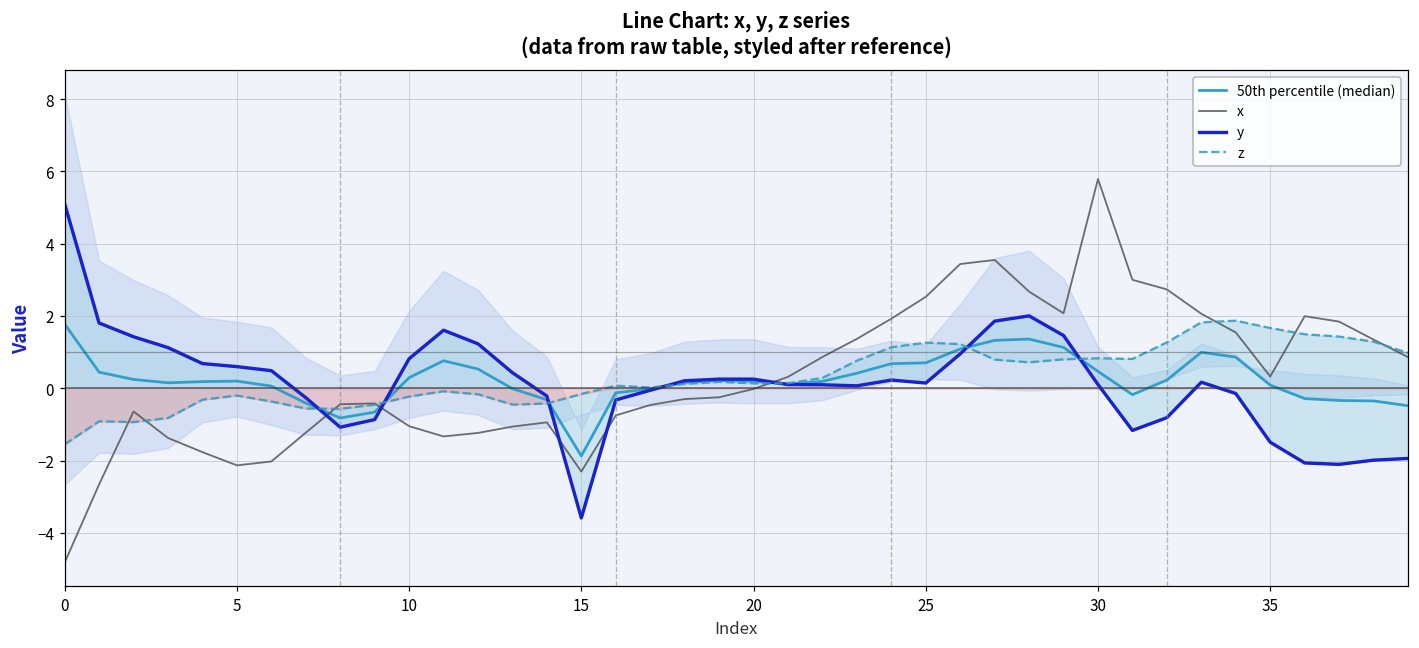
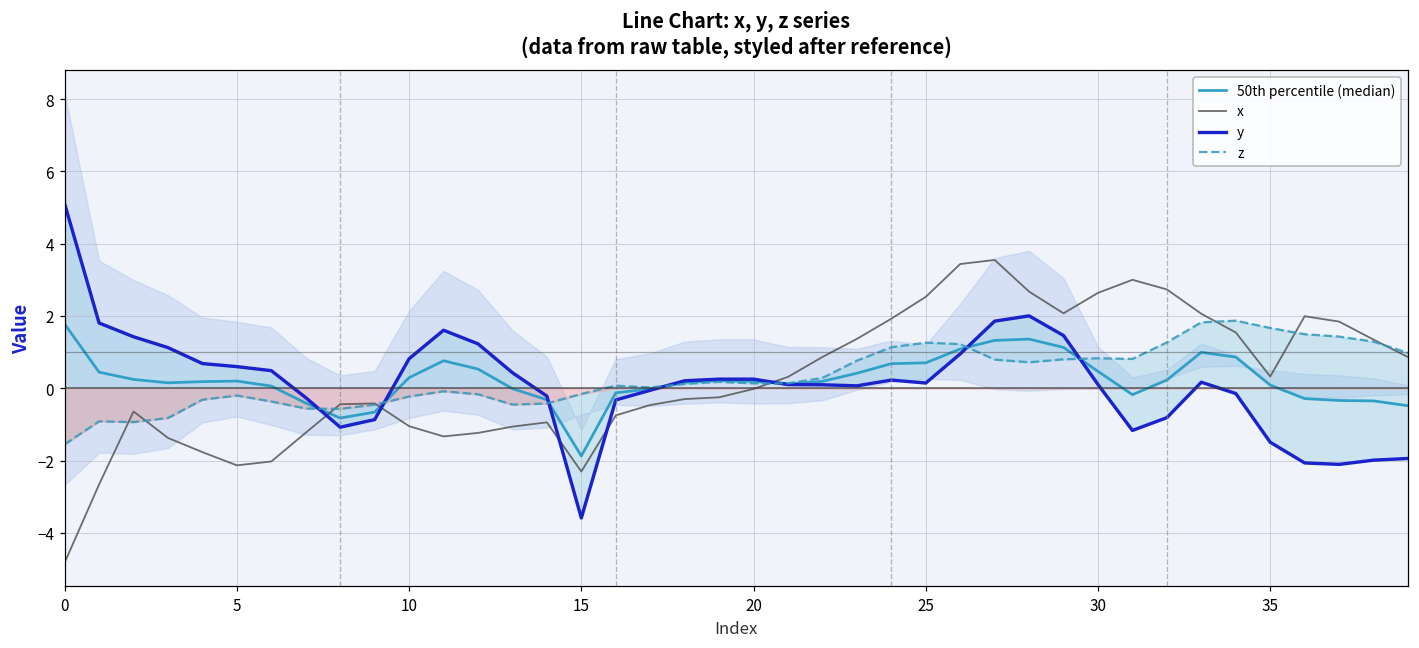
x, 30: 5.8 -> 2.6
